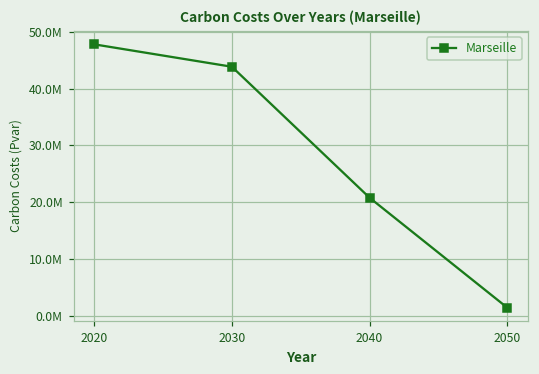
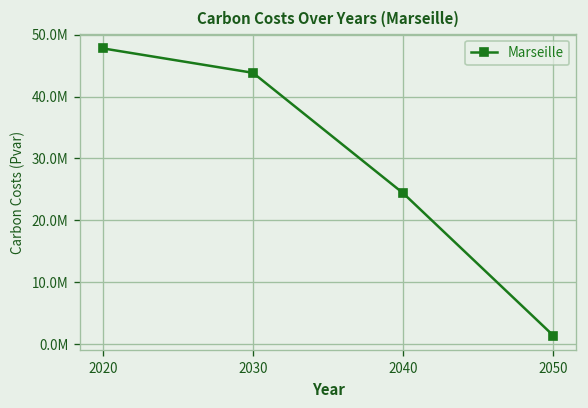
2040: 21000000 -> 24000000
